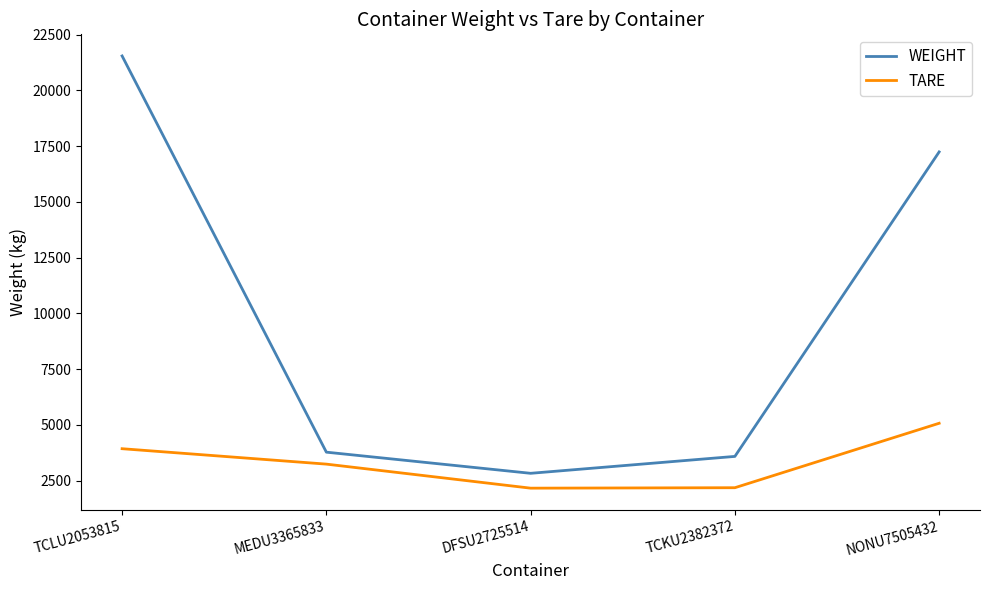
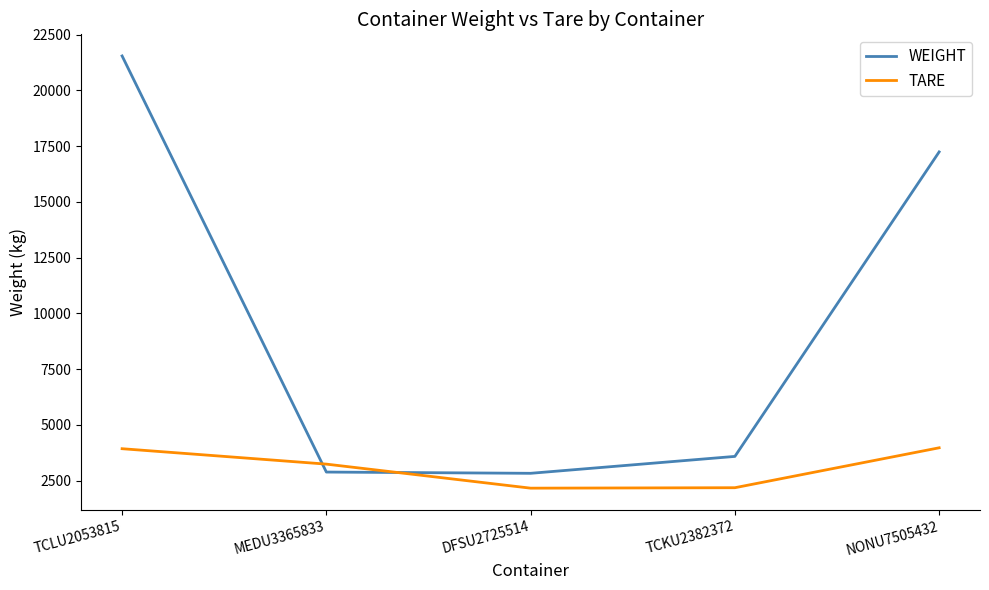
WEIGHT, MEDU3365833: 3800 -> 2900
TARE, NONU7505432: 5100 -> 4000
